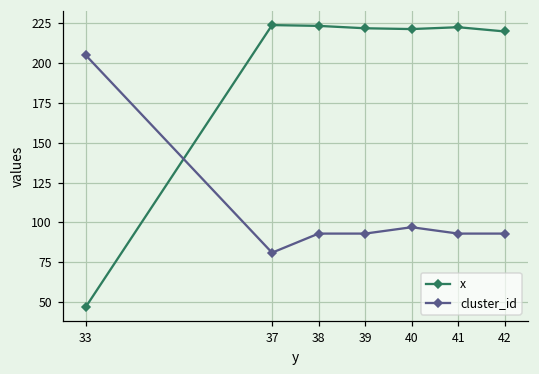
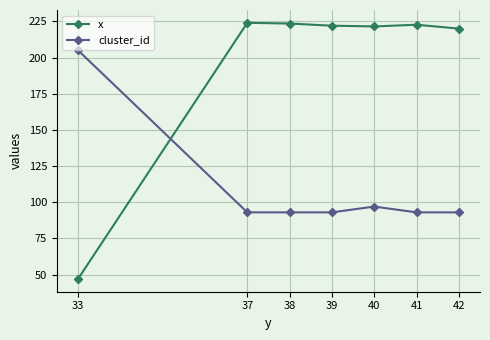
cluster_id, 37: 81 -> 93
